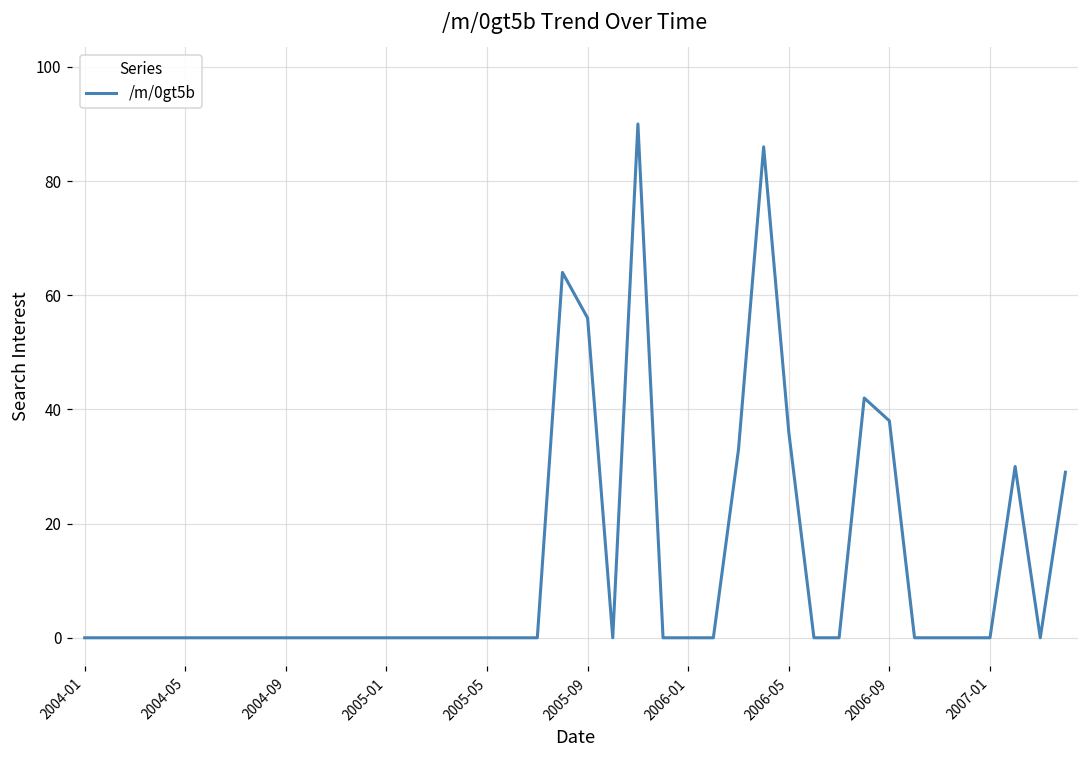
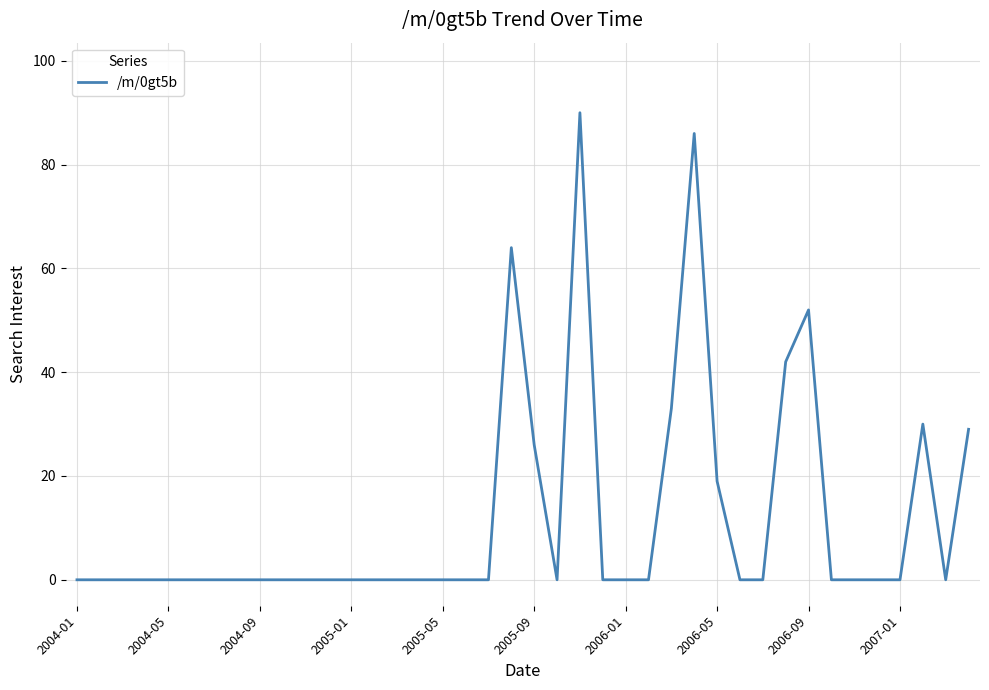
2005-09: 56 -> 26
2006-05: 36 -> 19
2006-09: 38 -> 52
